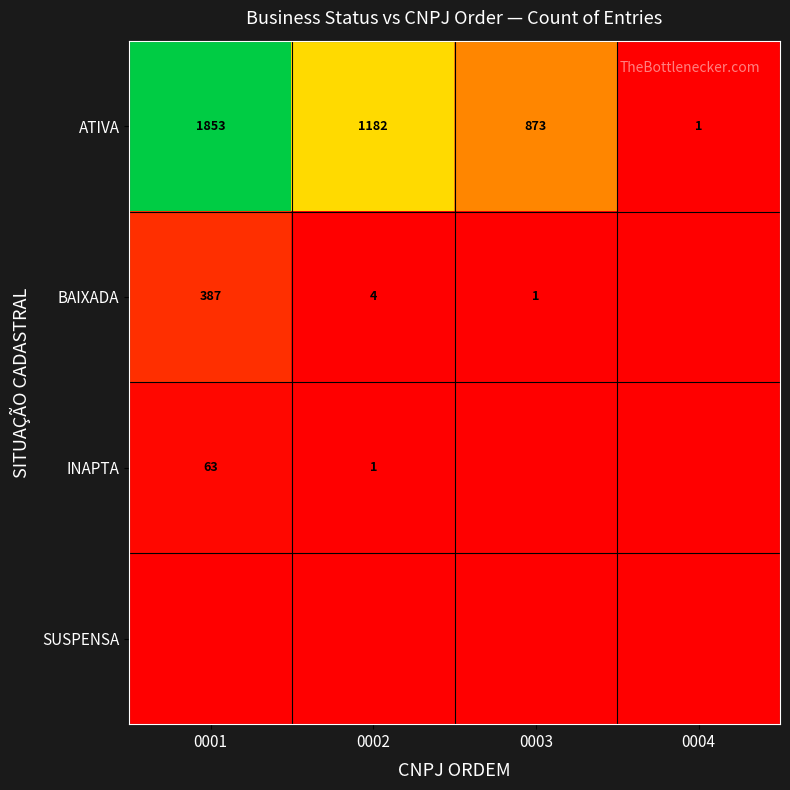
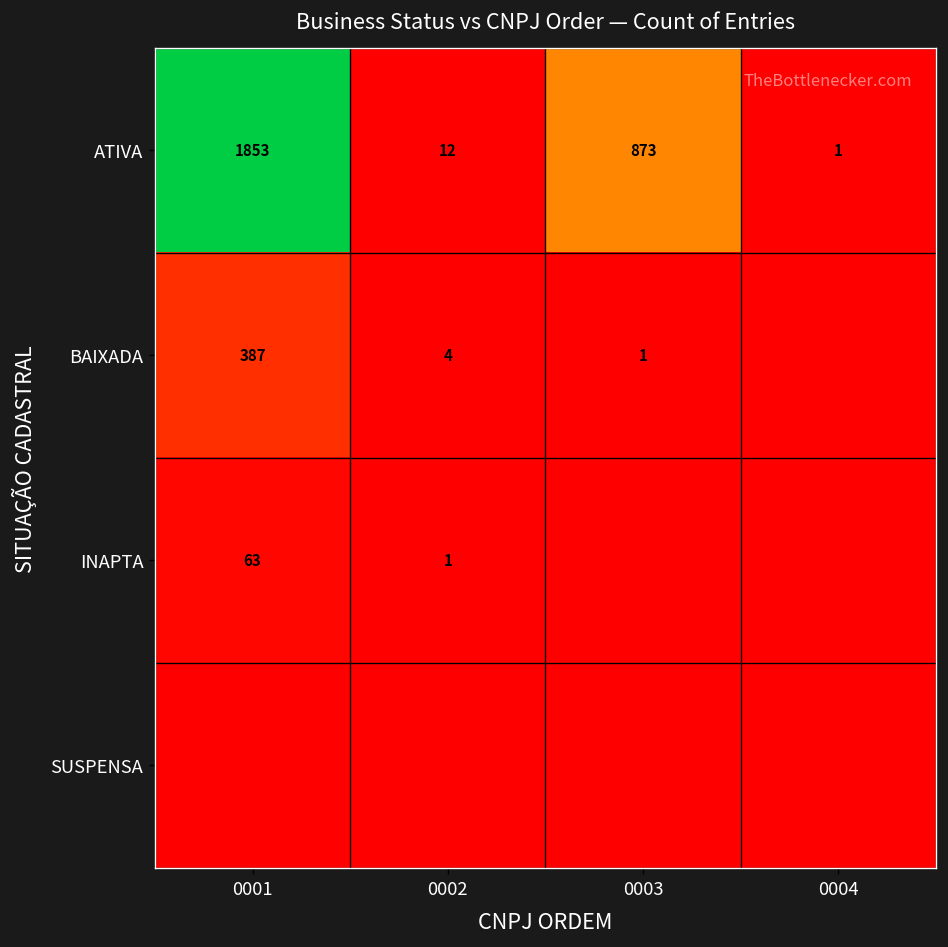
ATIVA, 0002: 1182 -> 12
